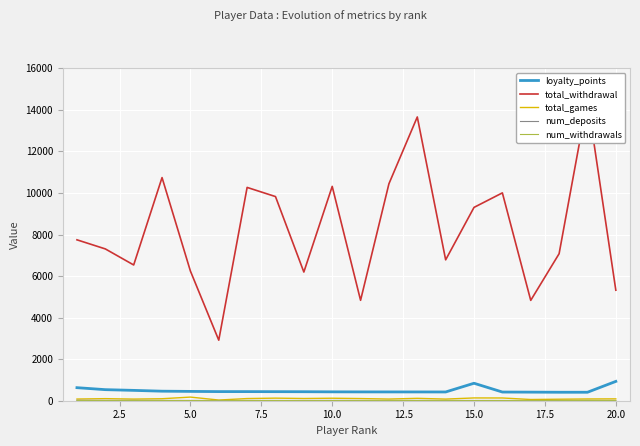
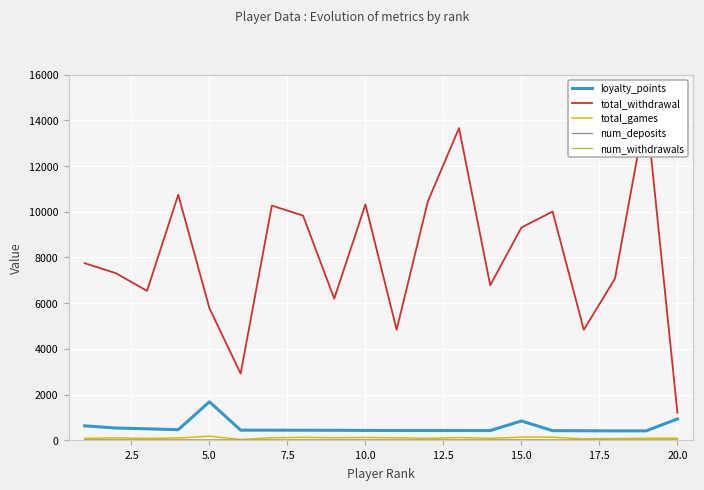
loyalty_points, 5.0: 400 -> 1700
total_withdrawal, 5.0: 6200 -> 5800
total_withdrawal, 20.0: 5300 -> 1200
